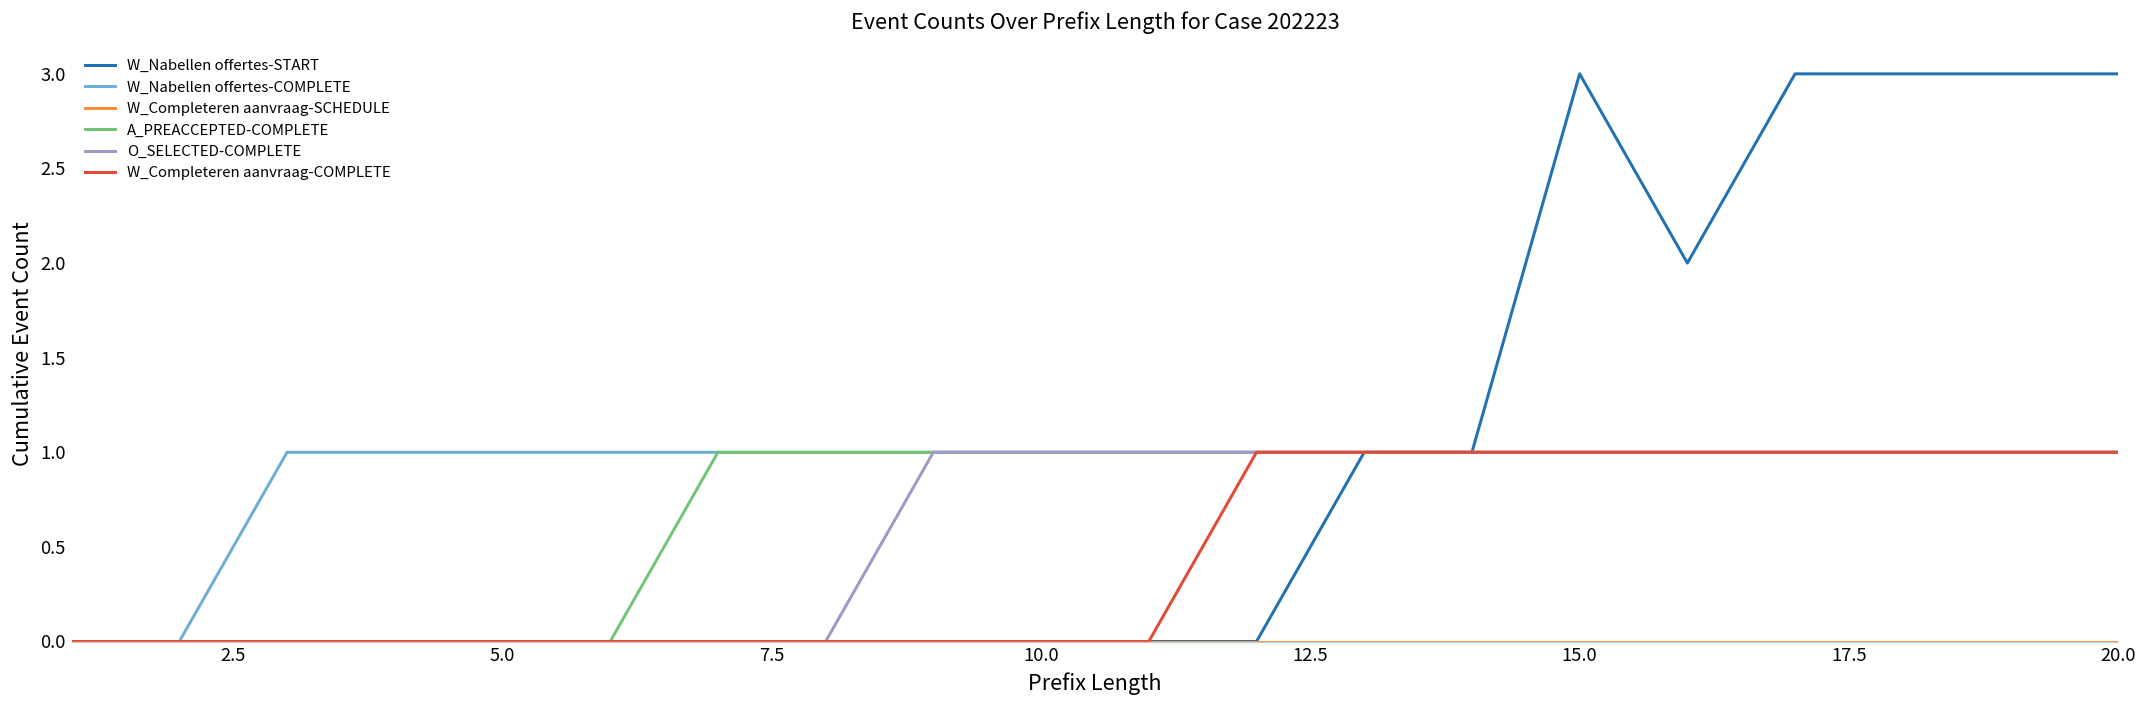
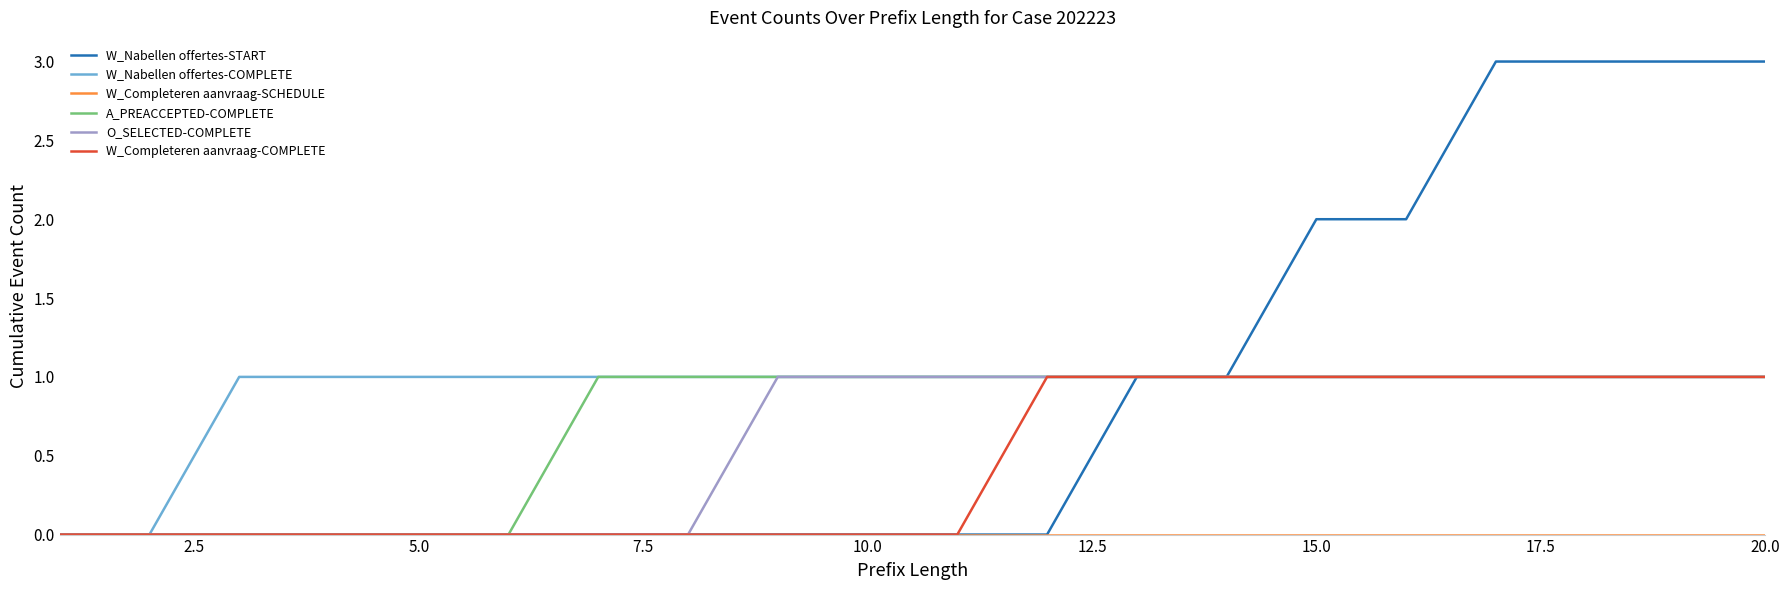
W_Nabellen offertes-START, 15.0: 3 -> 2
